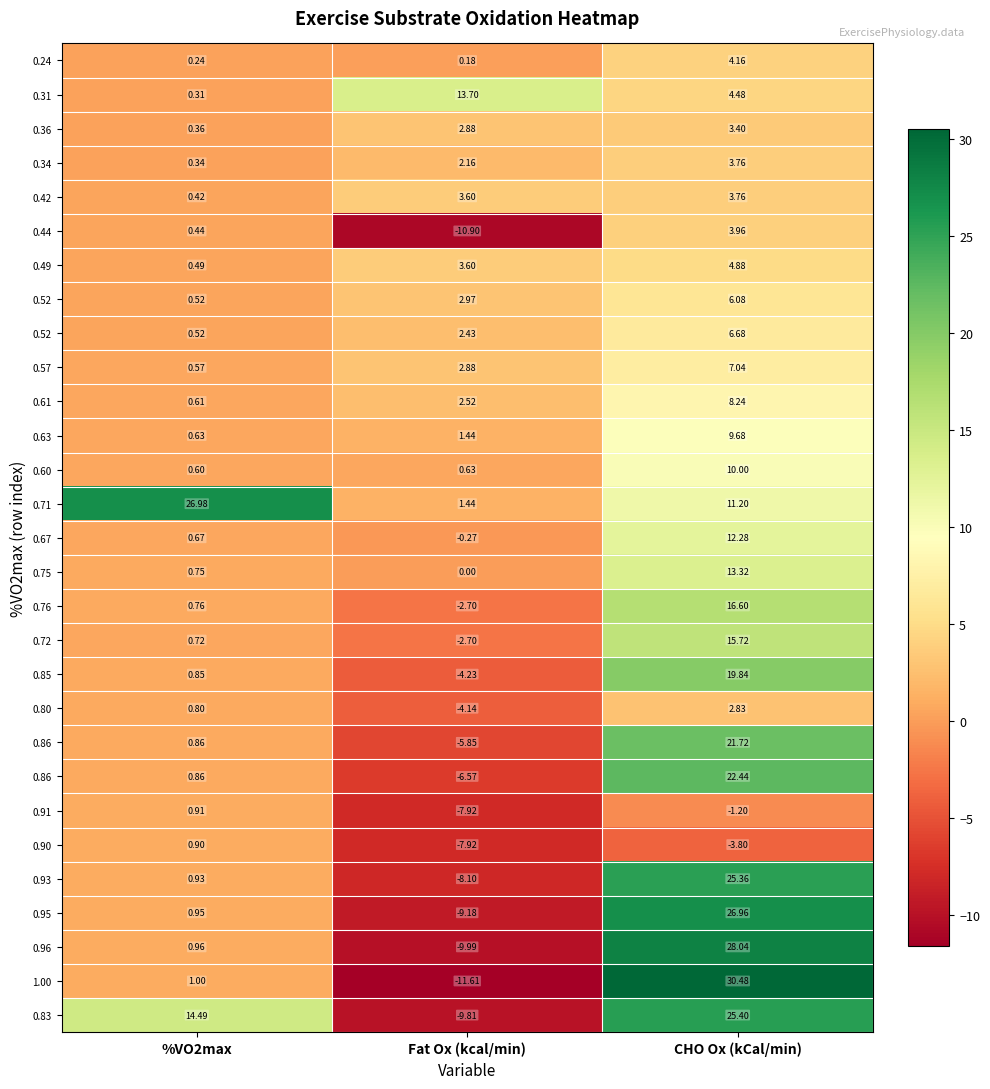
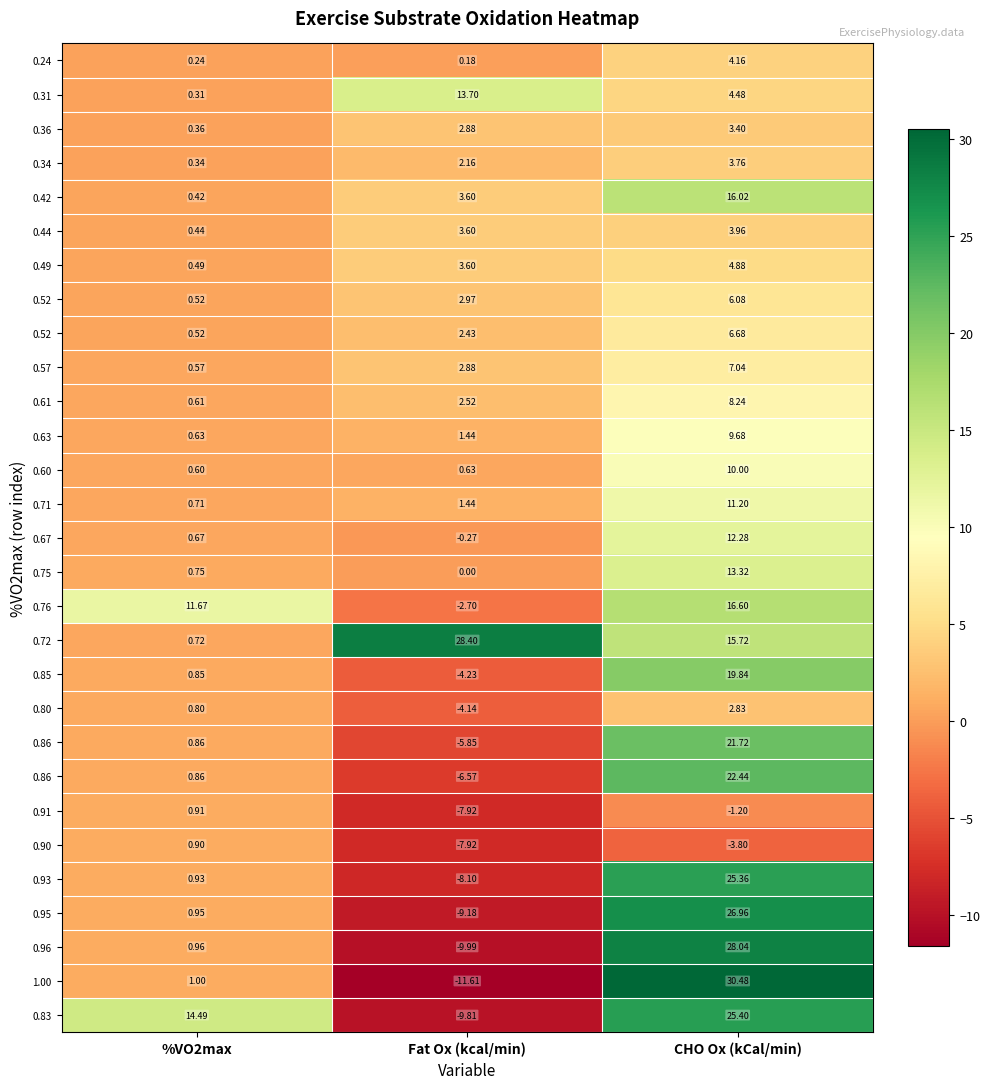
0.42, CHO Ox (kCal/min): 3.76 -> 16.02
0.44, Fat Ox (kcal/min): -10.90 -> 3.60
0.71, %VO2max: 26.98 -> 0.71
0.76, %VO2max: 0.76 -> 11.67
0.72, Fat Ox (kcal/min): -2.70 -> 28.40
